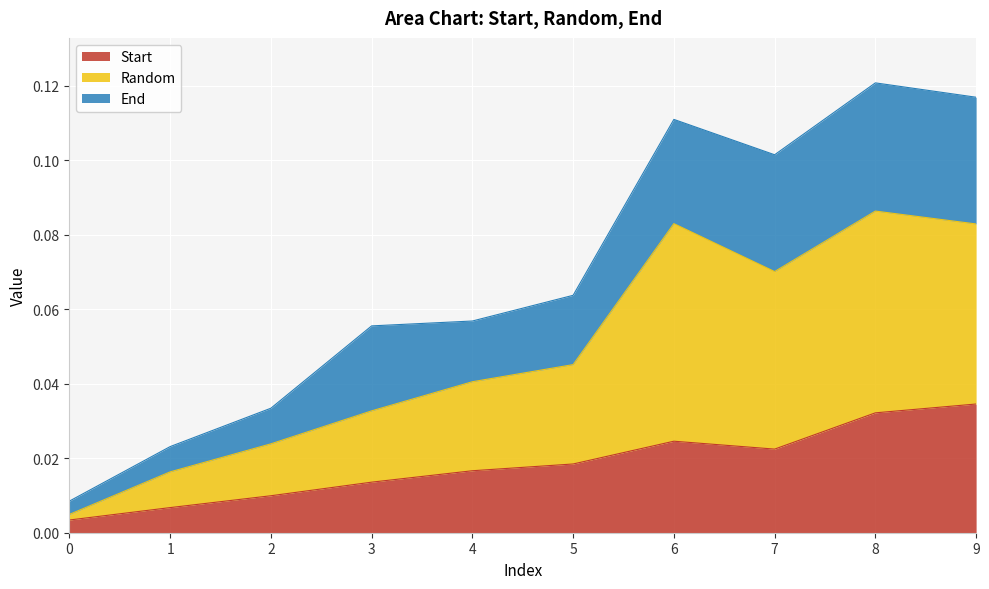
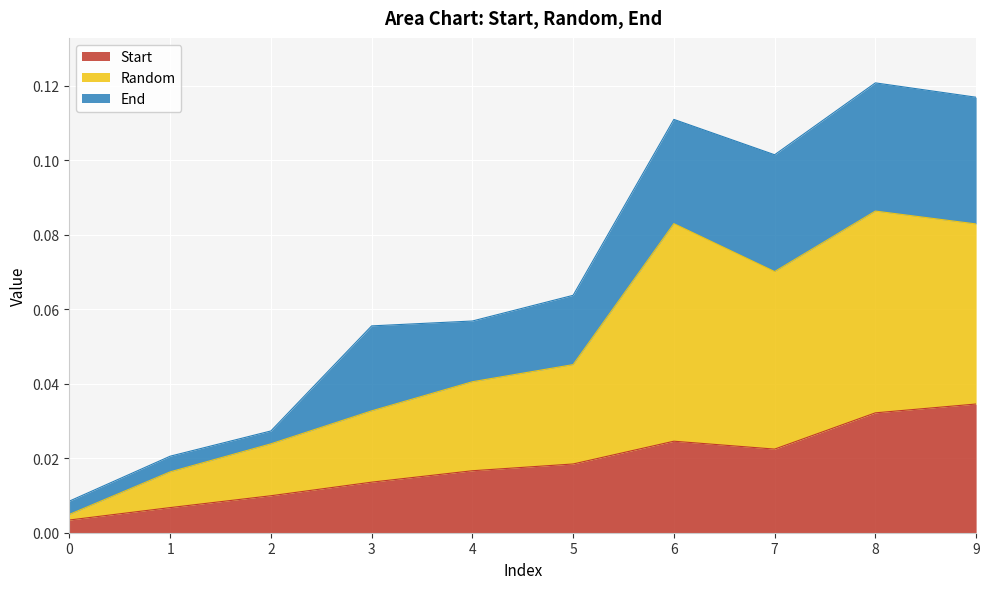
End, 1: 0.007 -> 0.004
End, 2: 0.010 -> 0.003
